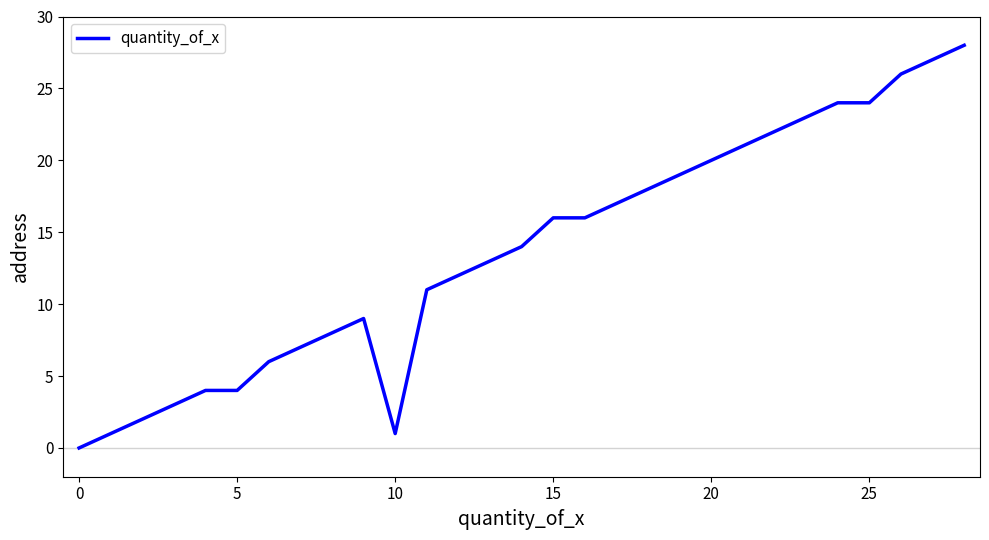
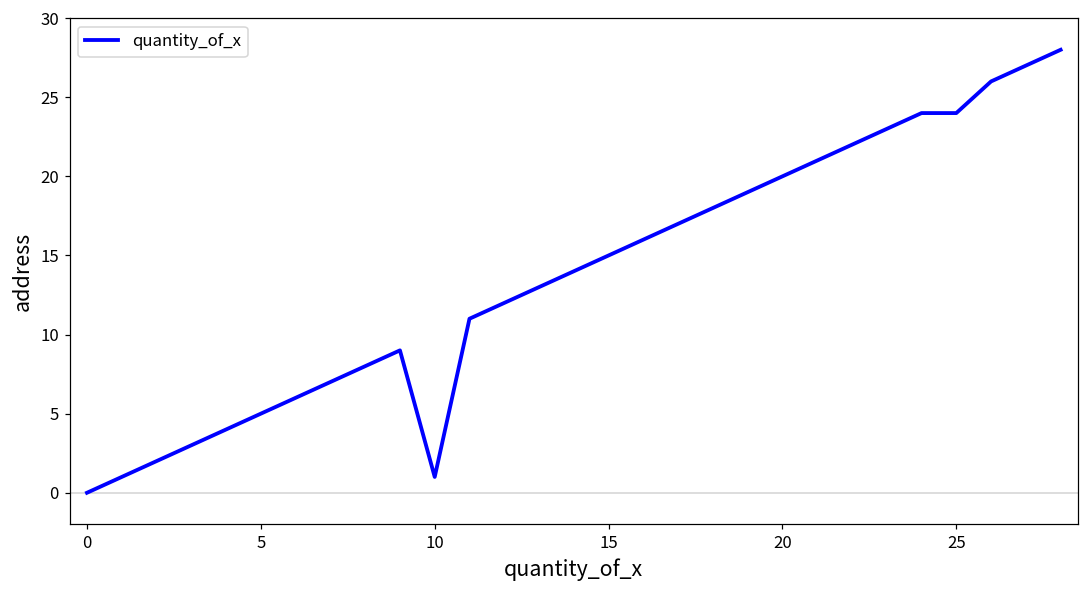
5: 4 -> 5
15: 16 -> 15
